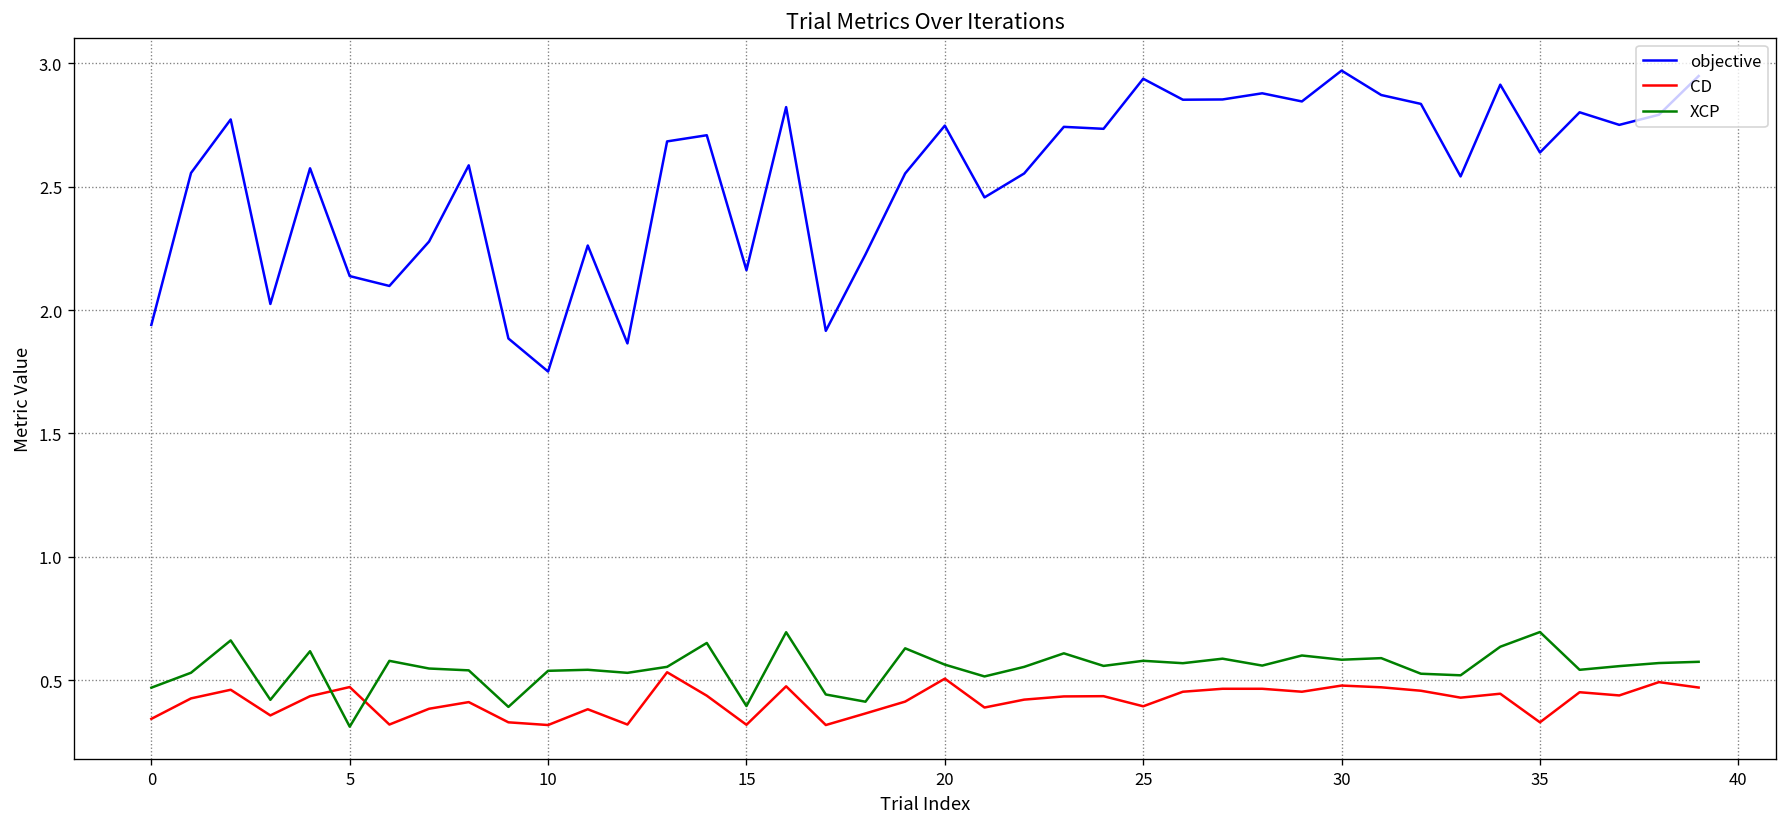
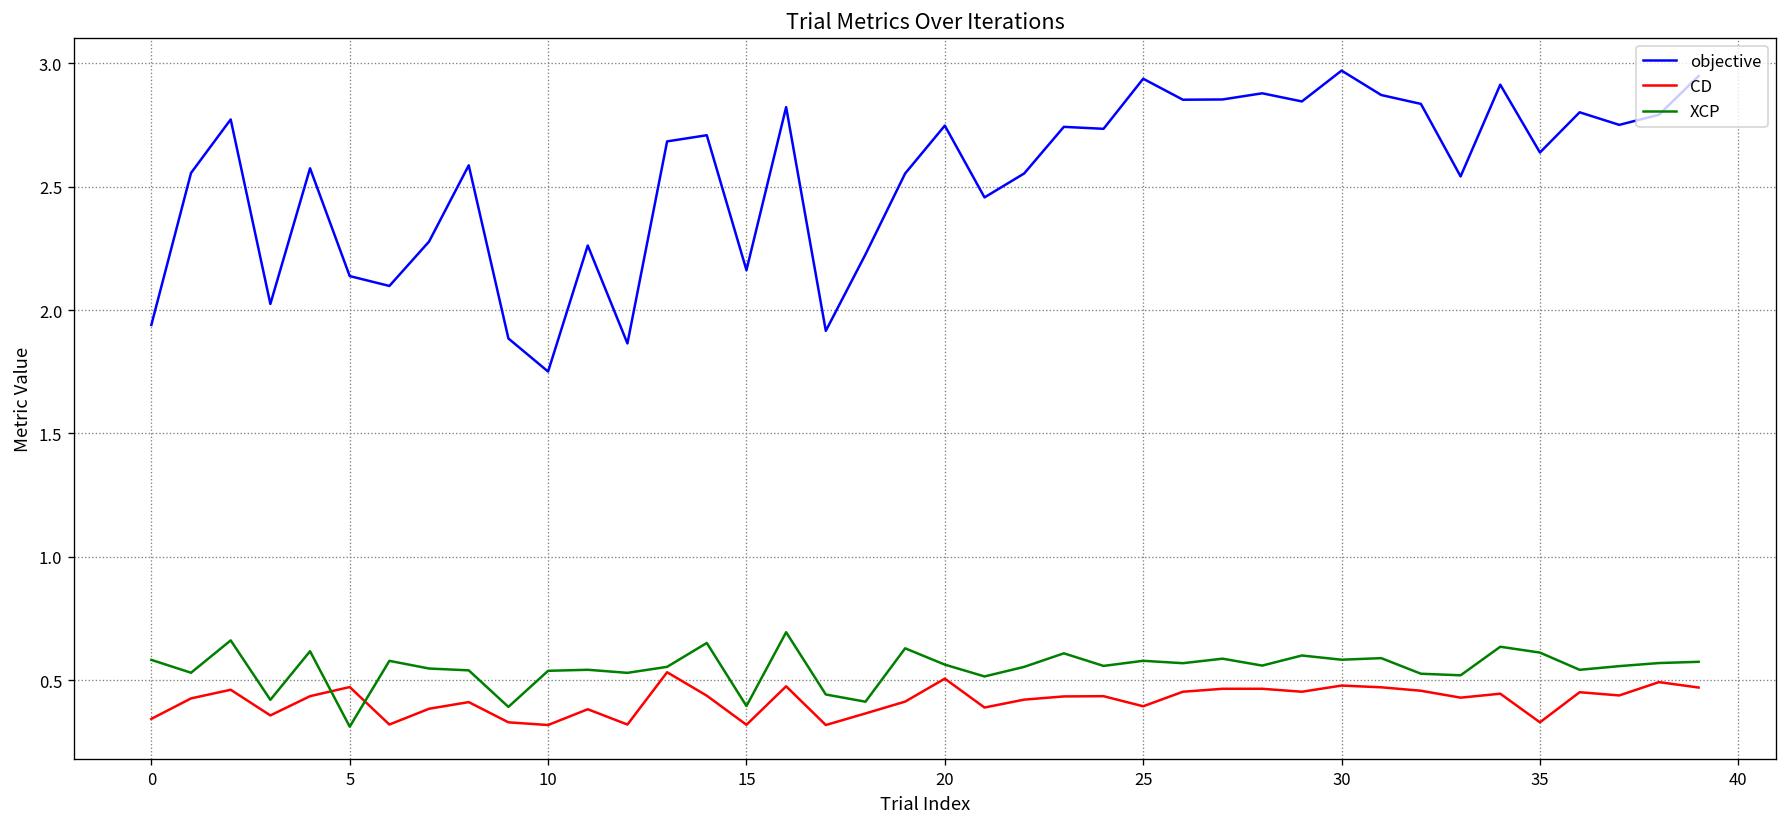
XCP, 0: 0.47 -> 0.58
XCP, 35: 0.70 -> 0.61
